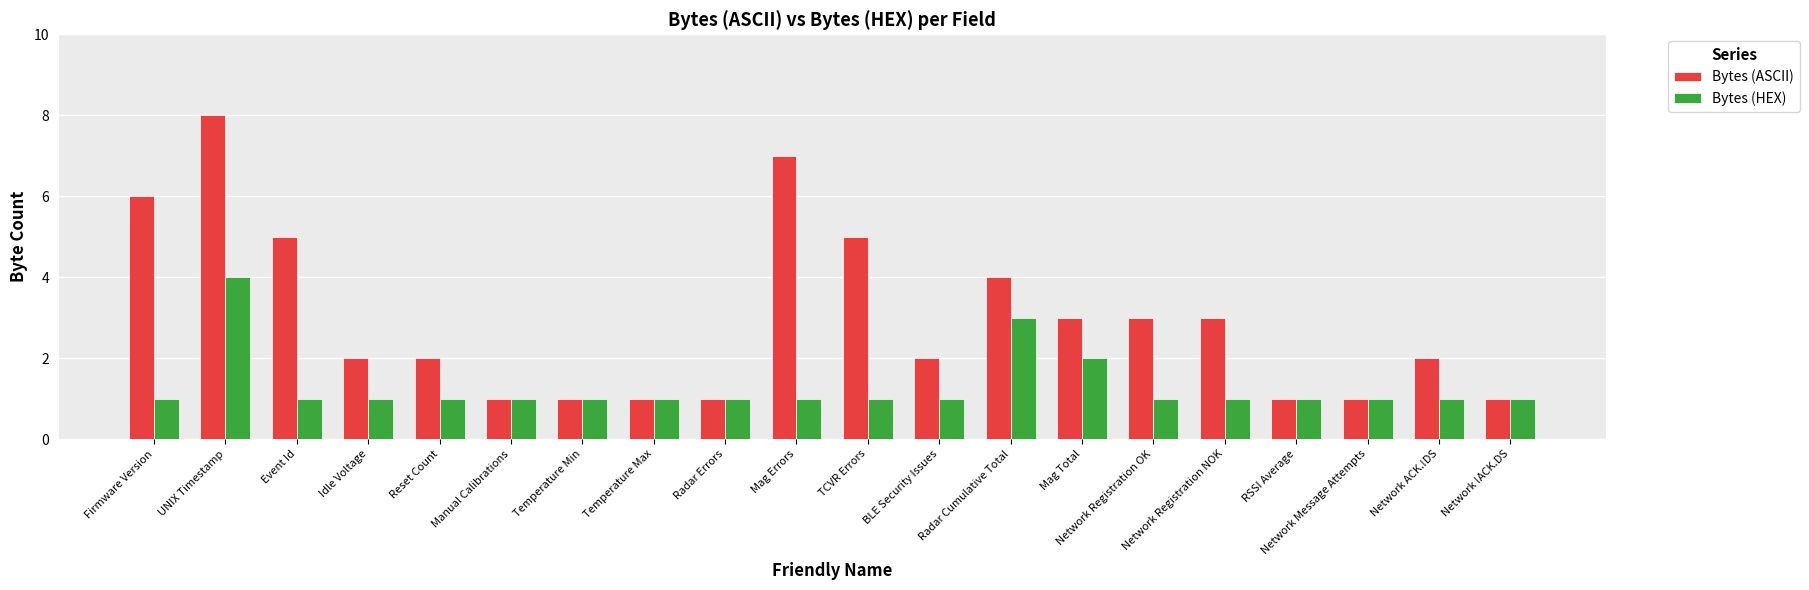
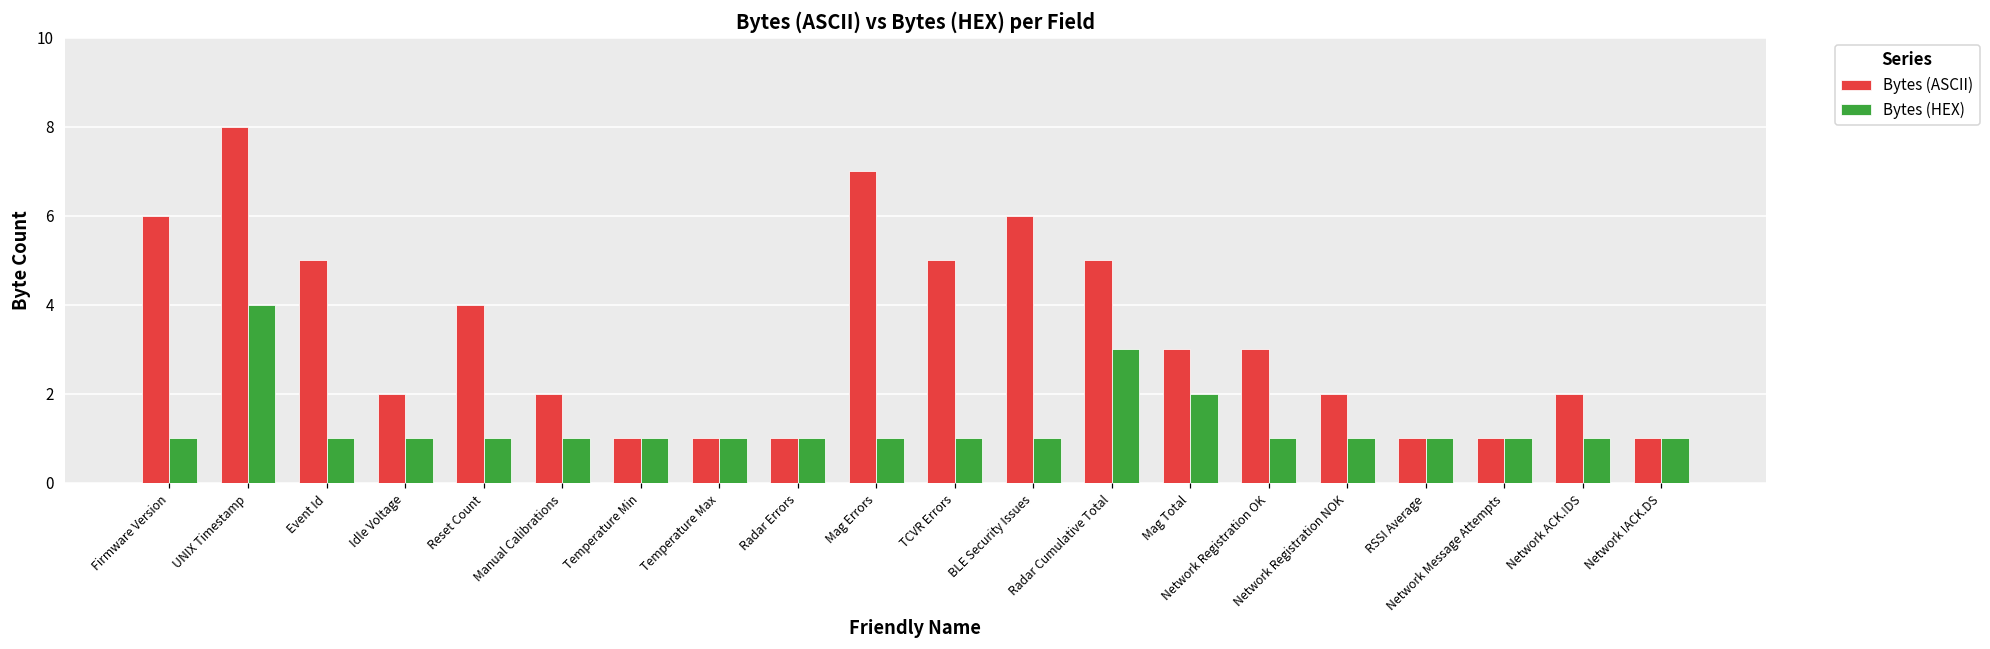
Bytes (ASCII), Reset Count: 2 -> 4
Bytes (ASCII), Manual Calibrations: 1 -> 2
Bytes (ASCII), BLE Security Issues: 2 -> 6
Bytes (ASCII), Radar Cumulative Total: 4 -> 5
Bytes (ASCII), Network Registration NOK: 3 -> 2
